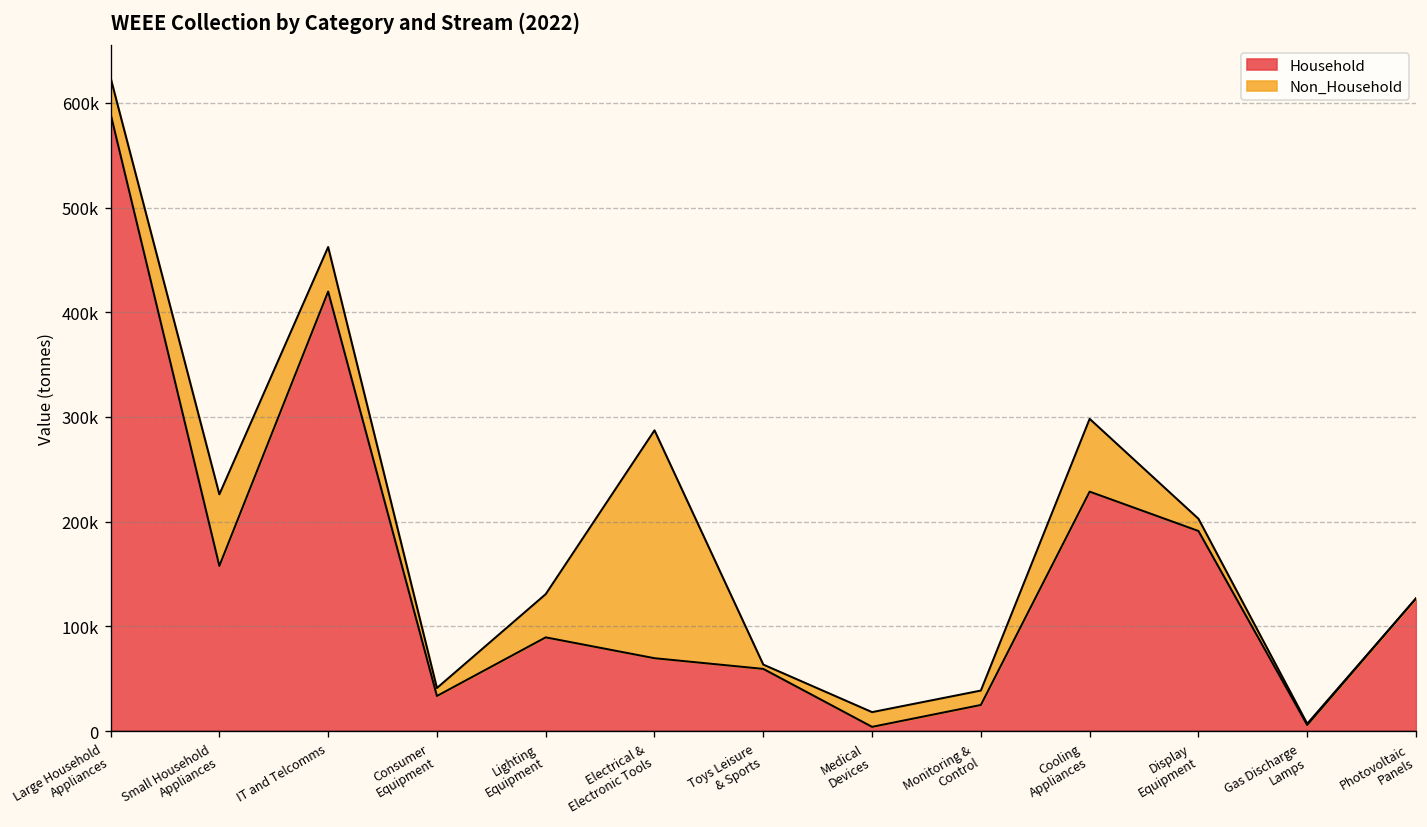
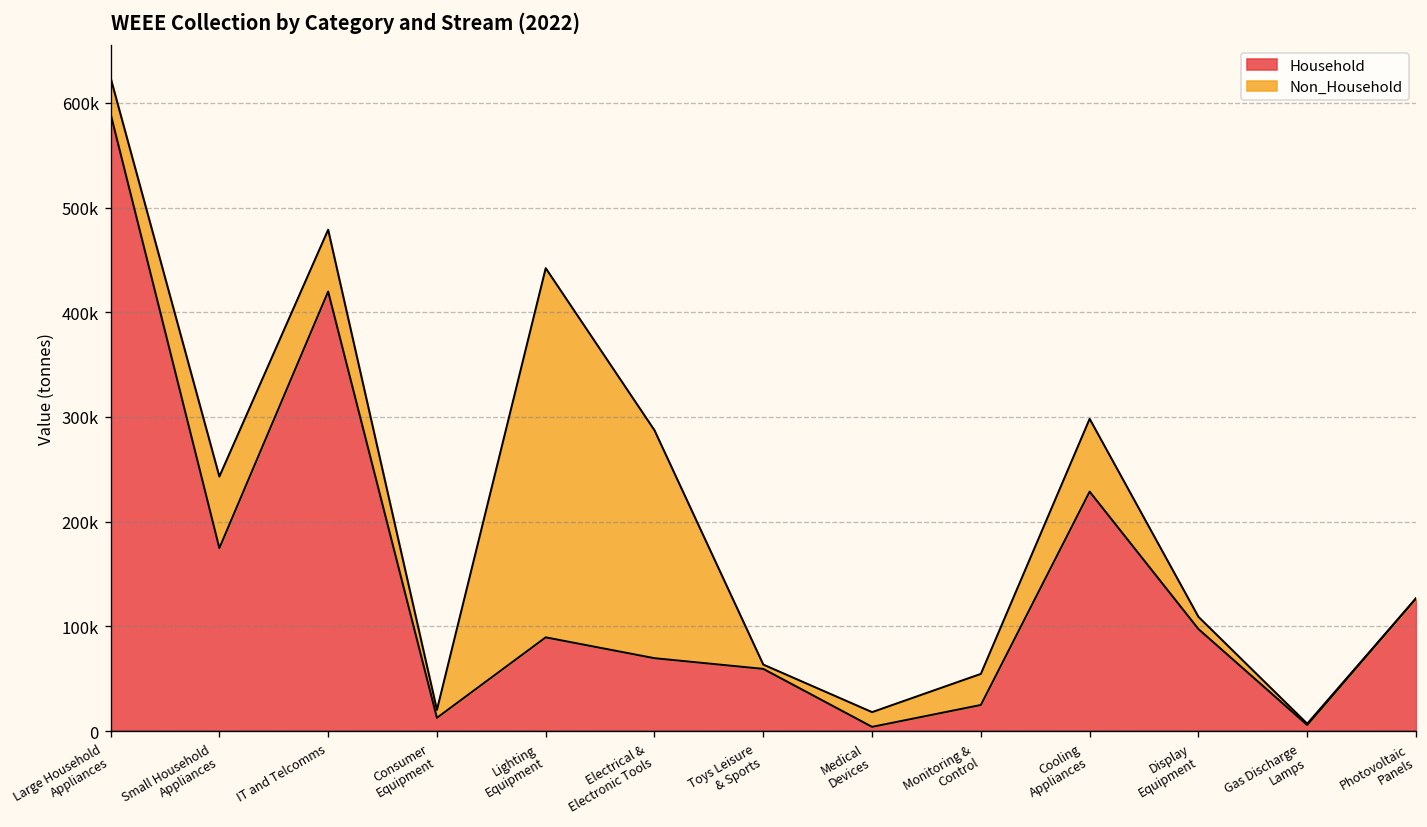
Household, Small Household Appliances: 160000 -> 170000
Non_Household, IT and Telcomms: 40000 -> 60000
Household, Consumer Equipment: 30000 -> 10000
Non_Household, Lighting Equipment: 40000 -> 350000
Non_Household, Monitoring & Control: 10000 -> 30000
Household, Display Equipment: 190000 -> 100000
